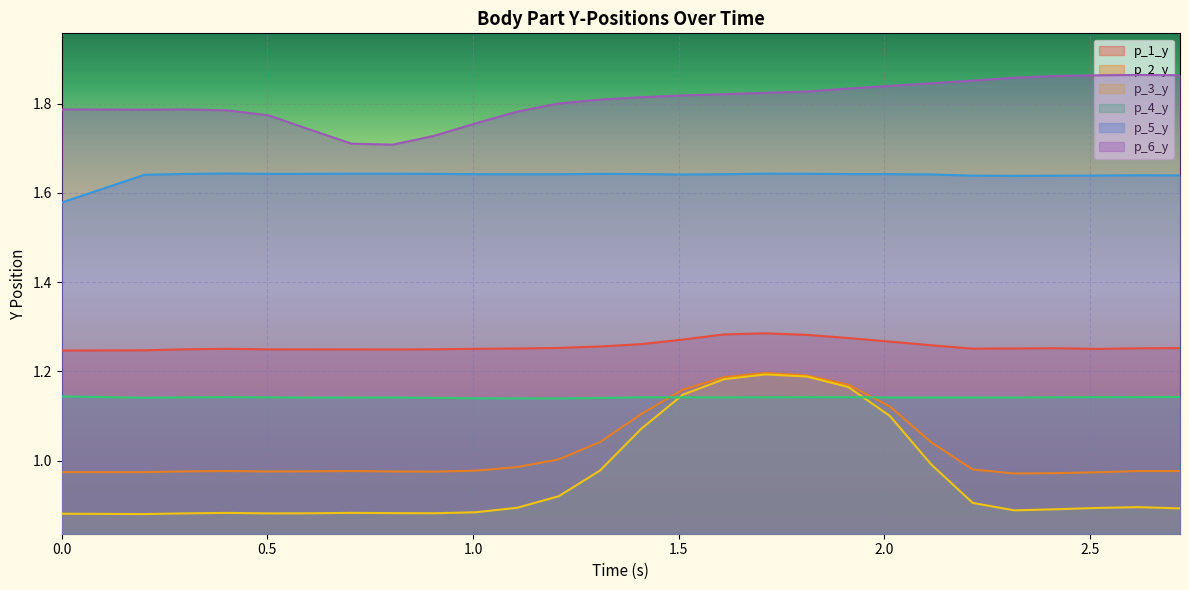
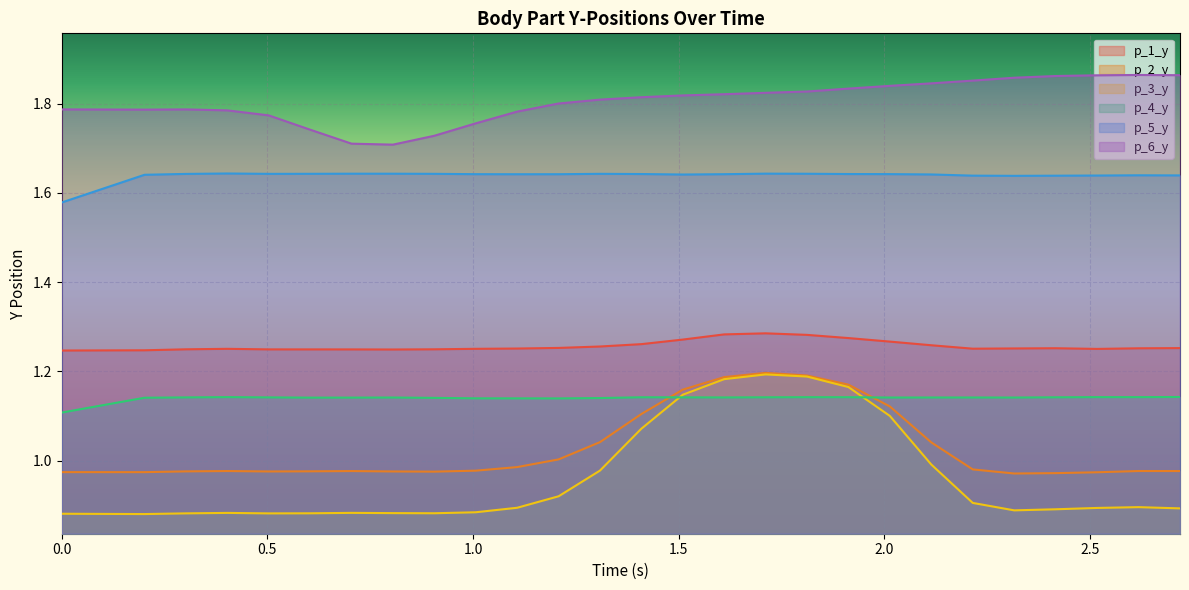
p_4_y, 0.0: 1.14 -> 1.11
